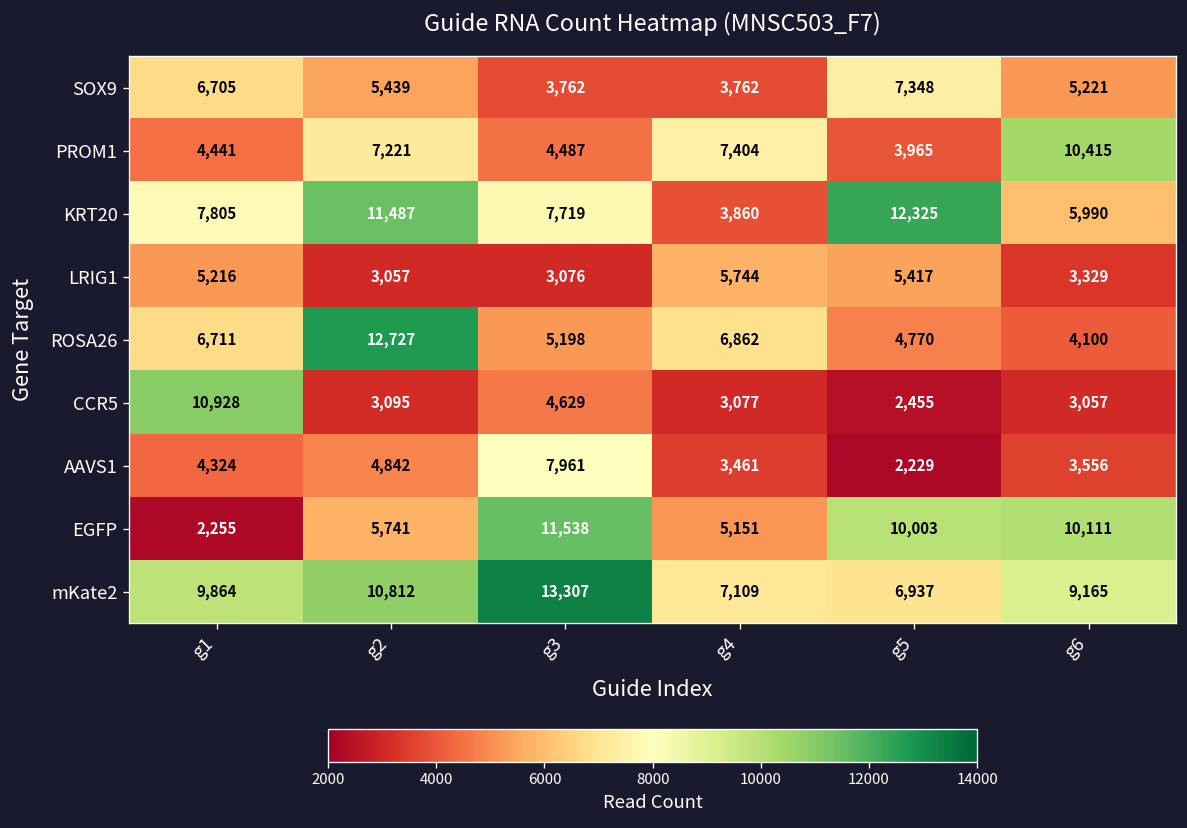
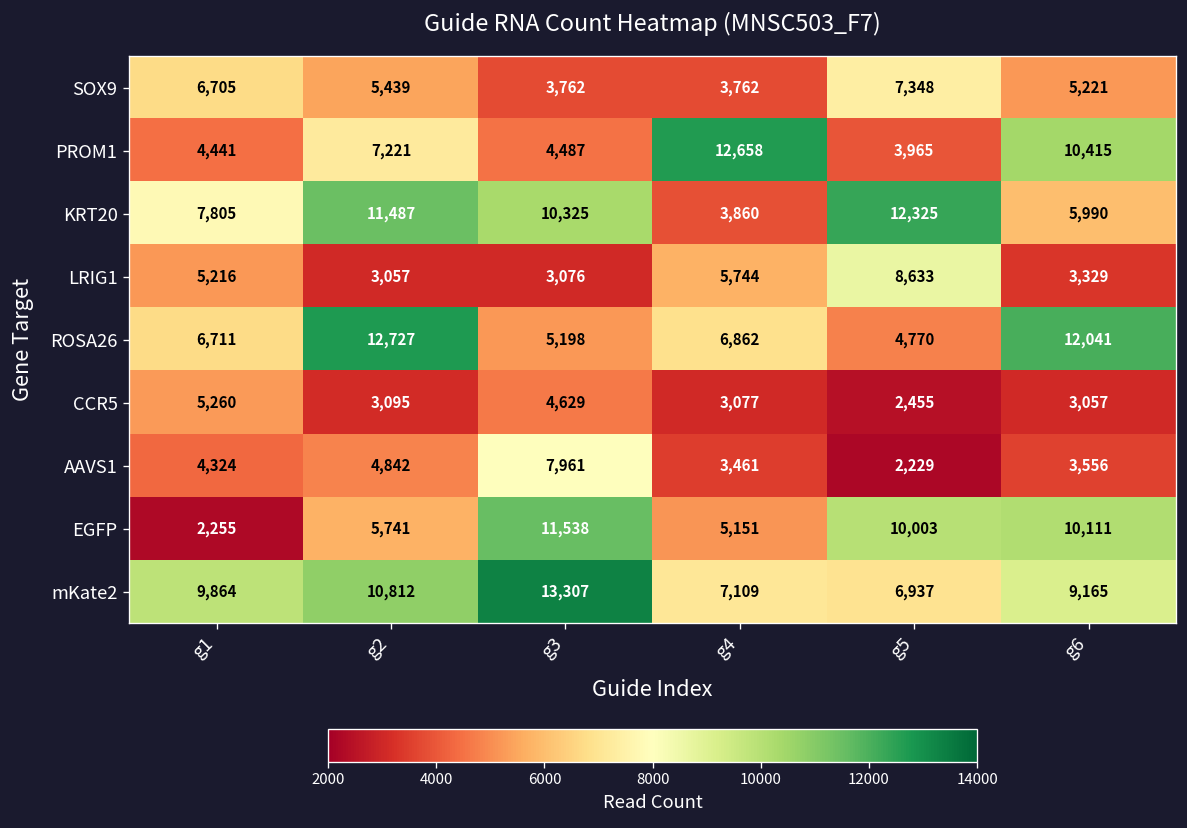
PROM1, g4: 7,404 -> 12,658
KRT20, g3: 7,719 -> 10,325
LRIG1, g5: 5,417 -> 8,633
ROSA26, g6: 4,100 -> 12,041
CCR5, g1: 10,928 -> 5,260
